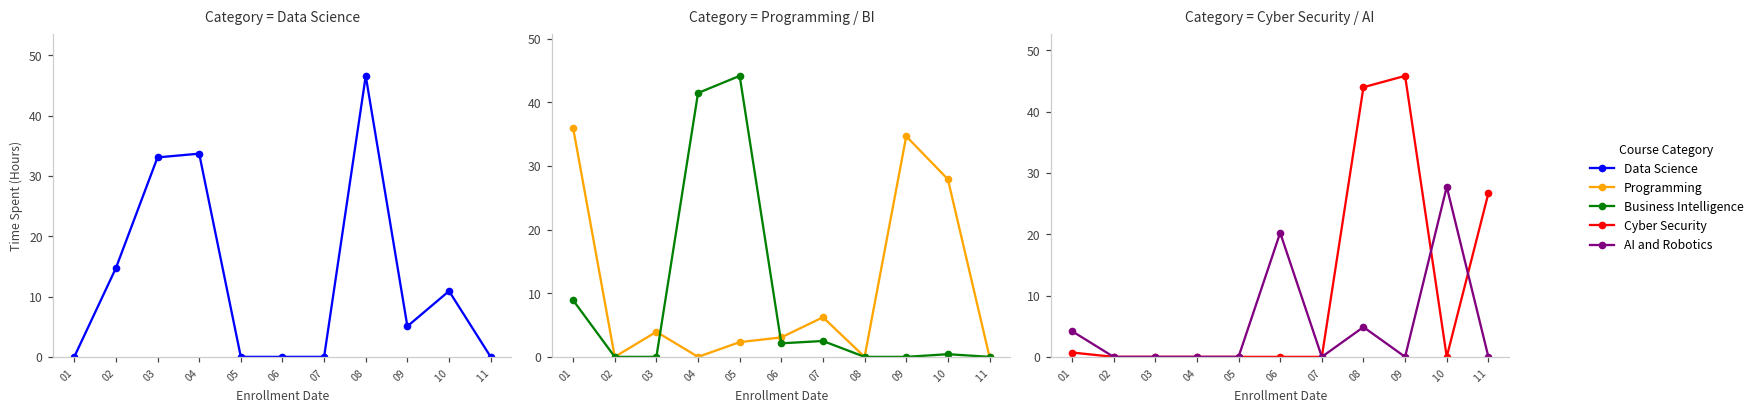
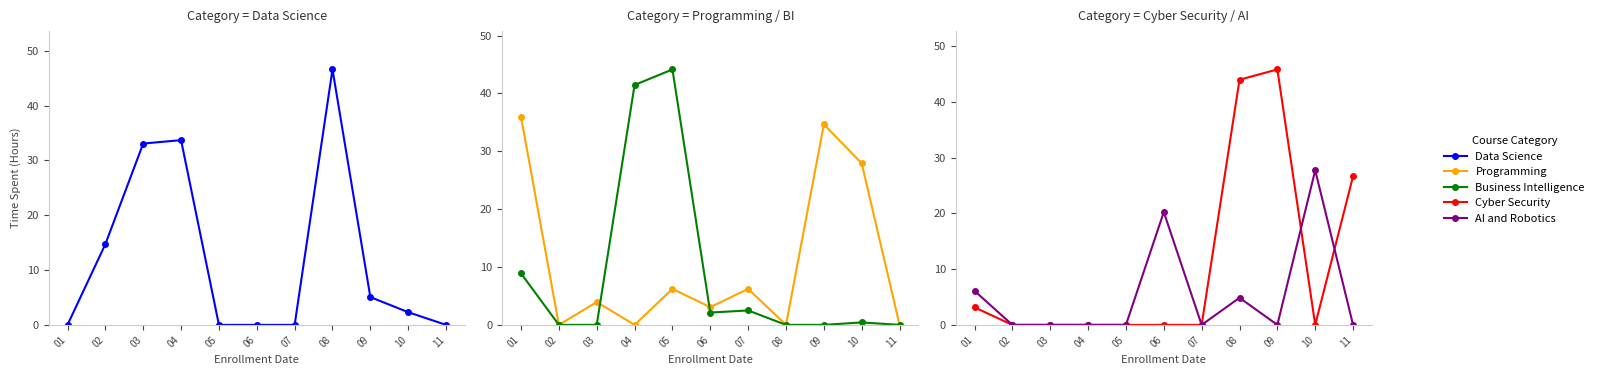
Category = Data Science, 10: 11 -> 2
Category = Programming / BI, Programming, 05: 2 -> 6
Category = Cyber Security / AI, Cyber Security, 01: 1 -> 3
Category = Cyber Security / AI, AI and Robotics, 01: 4 -> 6
